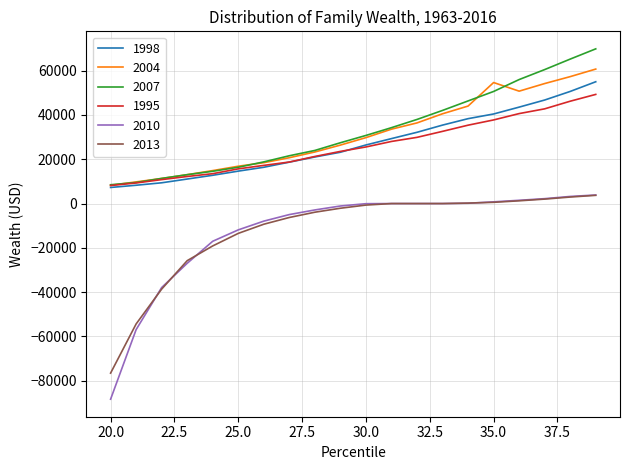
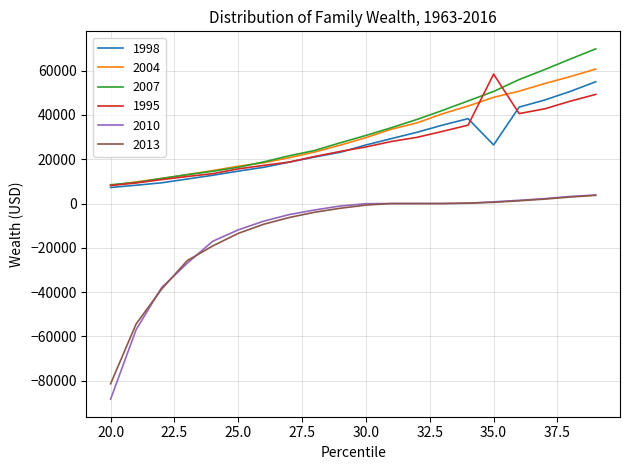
2013, 20.0: -77000 -> -81000
1998, 35.0: 40000 -> 26000
2004, 35.0: 55000 -> 48000
1995, 35.0: 38000 -> 58000
